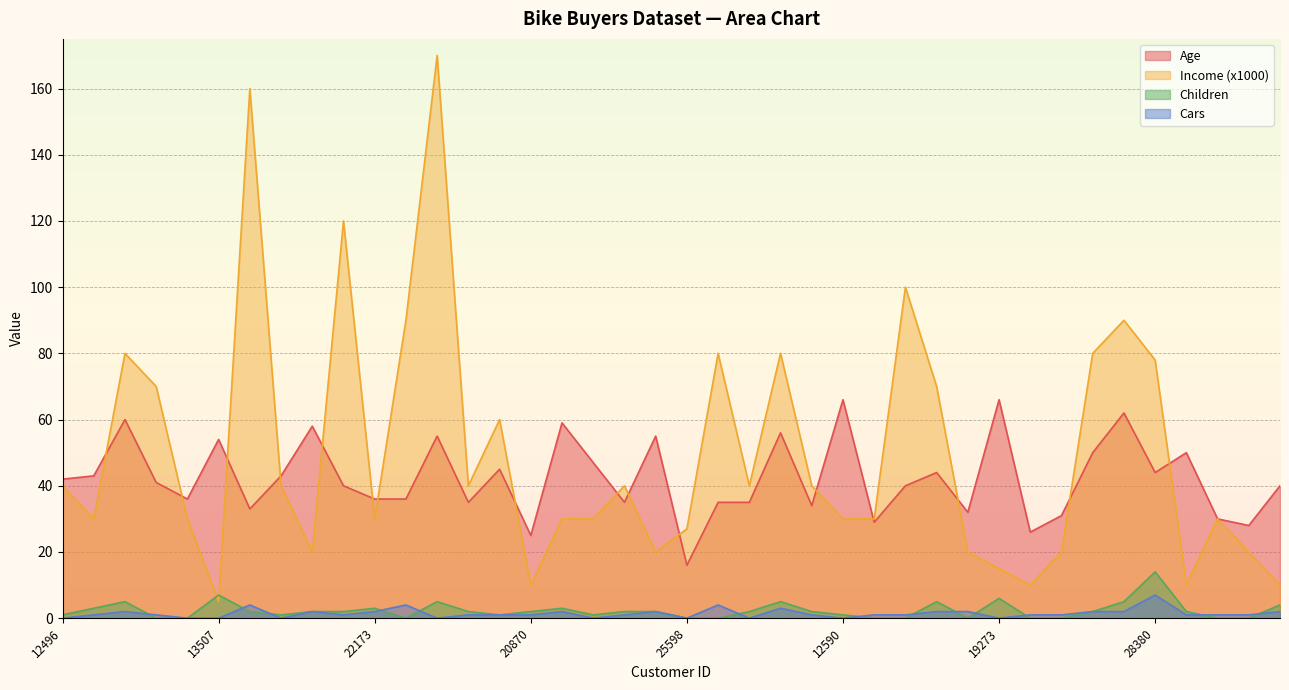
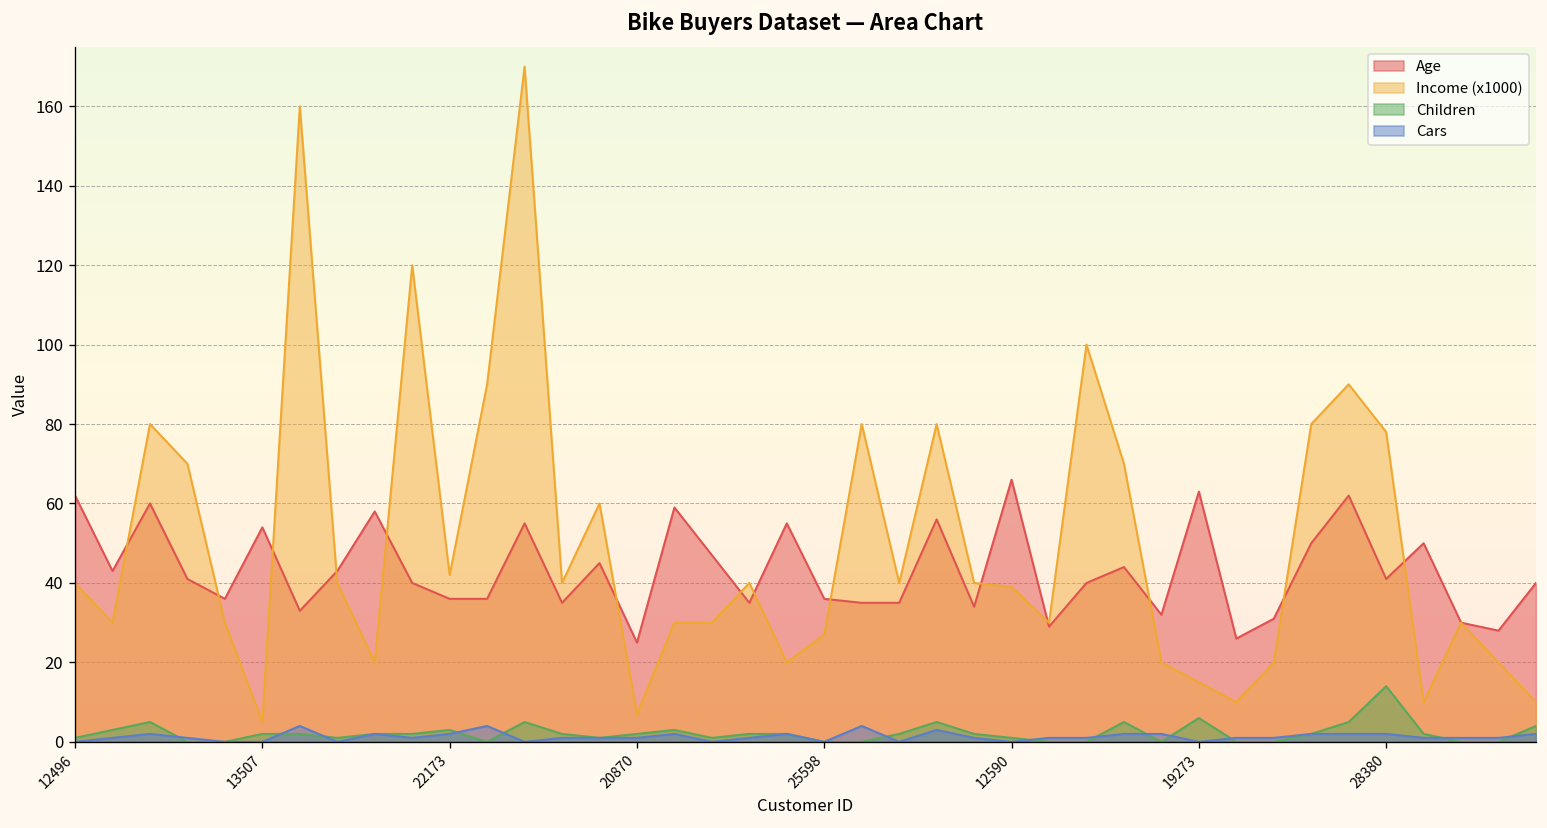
Age, 12496: 42 -> 62
Children, 13507: 7 -> 2
Income (x1000), 22173: 30 -> 42
Income (x1000), 20870: 10 -> 7
Age, 25598: 16 -> 36
Income (x1000), 12590: 30 -> 39
Age, 19273: 66 -> 63
Age, 28380: 44 -> 41
Cars, 28380: 7 -> 2
